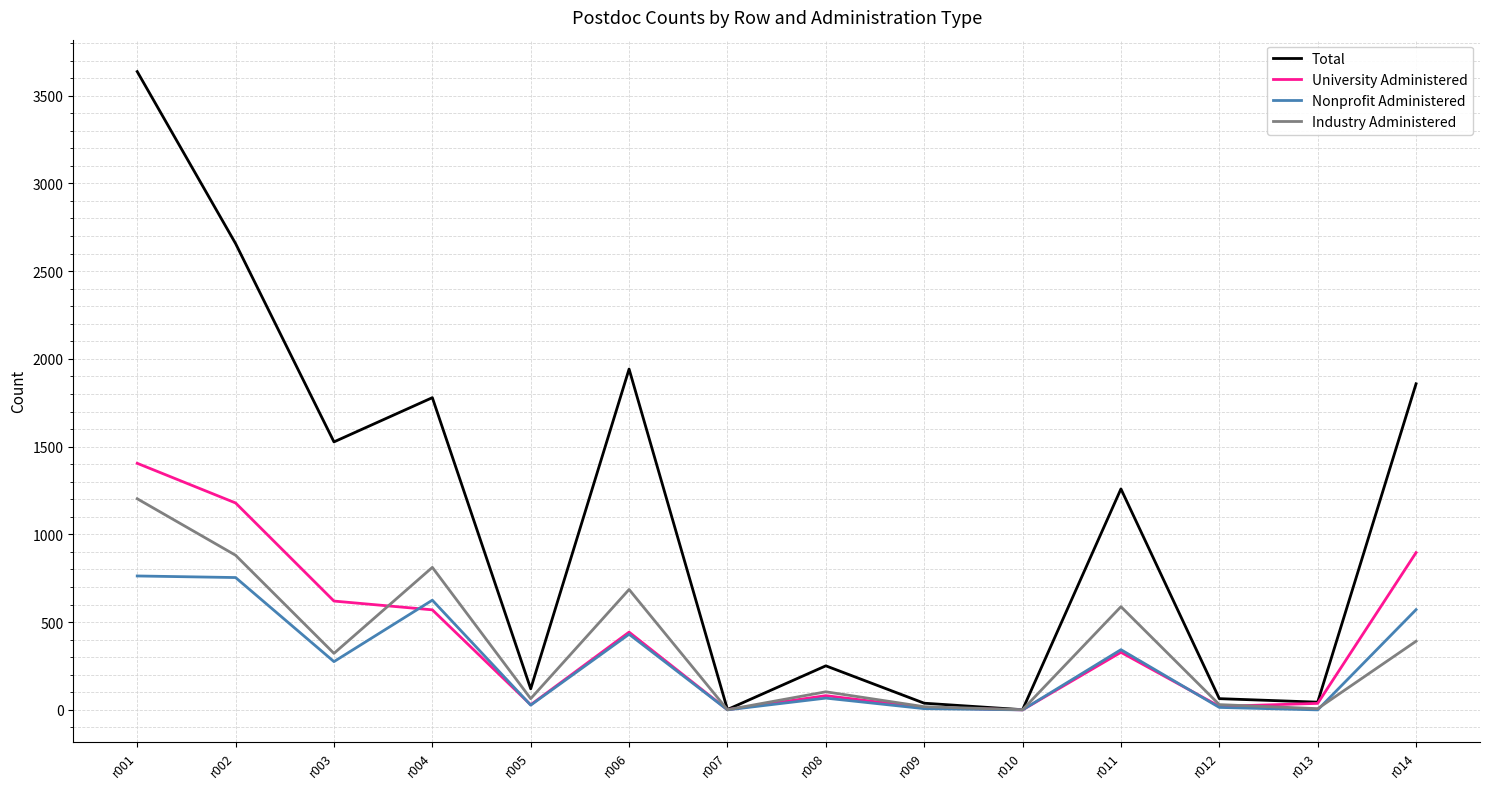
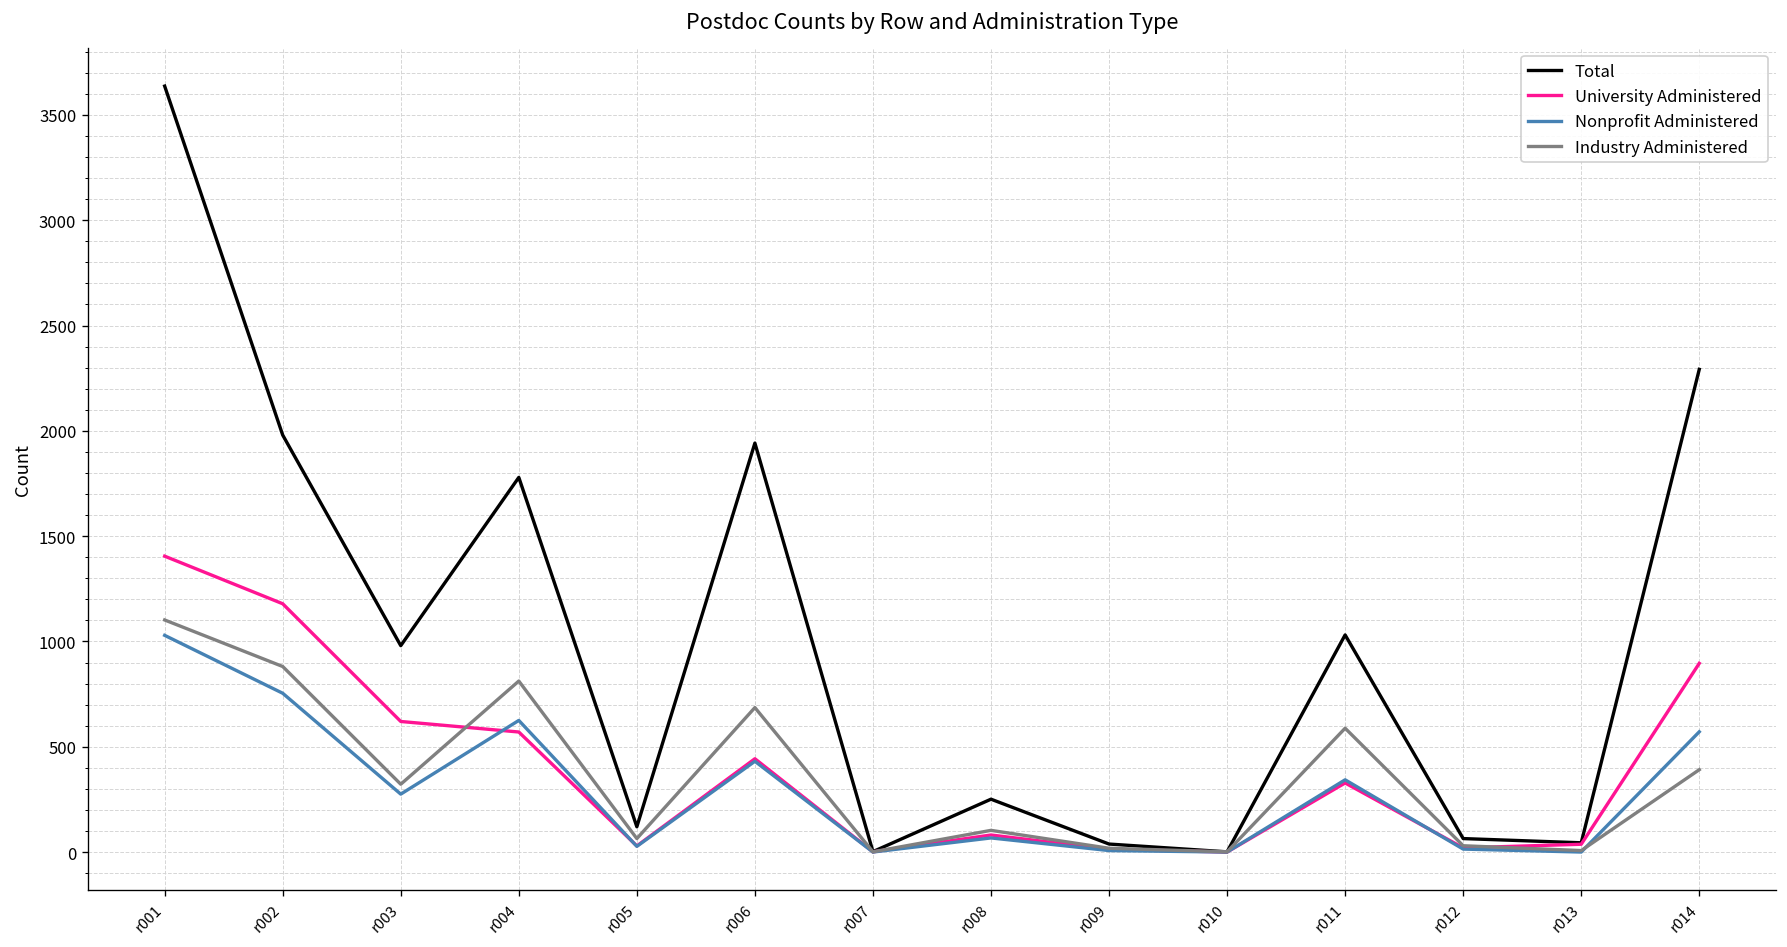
Nonprofit Administered, r001: 760 -> 1030
Industry Administered, r001: 1200 -> 1100
Total, r002: 2660 -> 1980
Total, r003: 1530 -> 980
Total, r011: 1260 -> 1030
Total, r014: 1860 -> 2290
